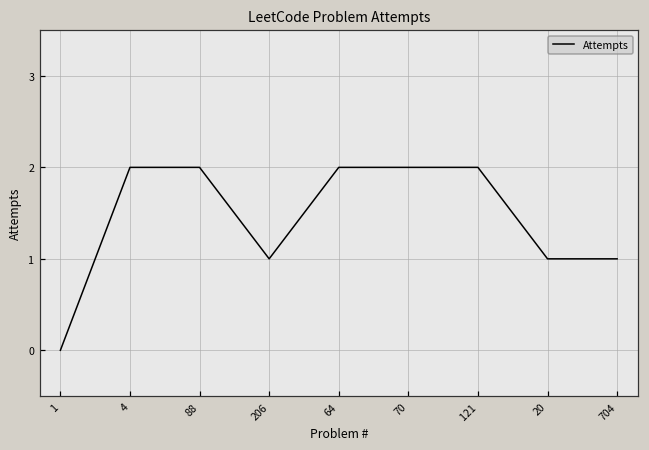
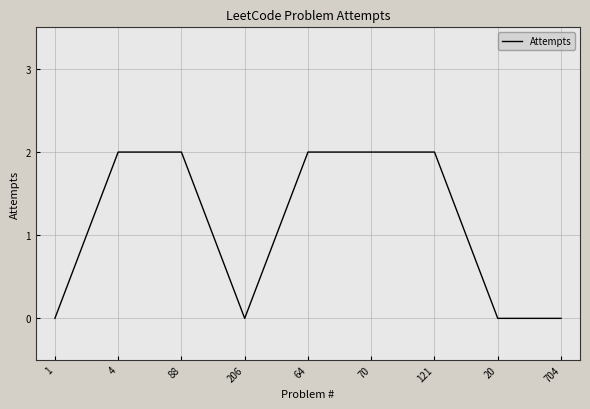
206: 1 -> 0
20: 1 -> 0
704: 1 -> 0
